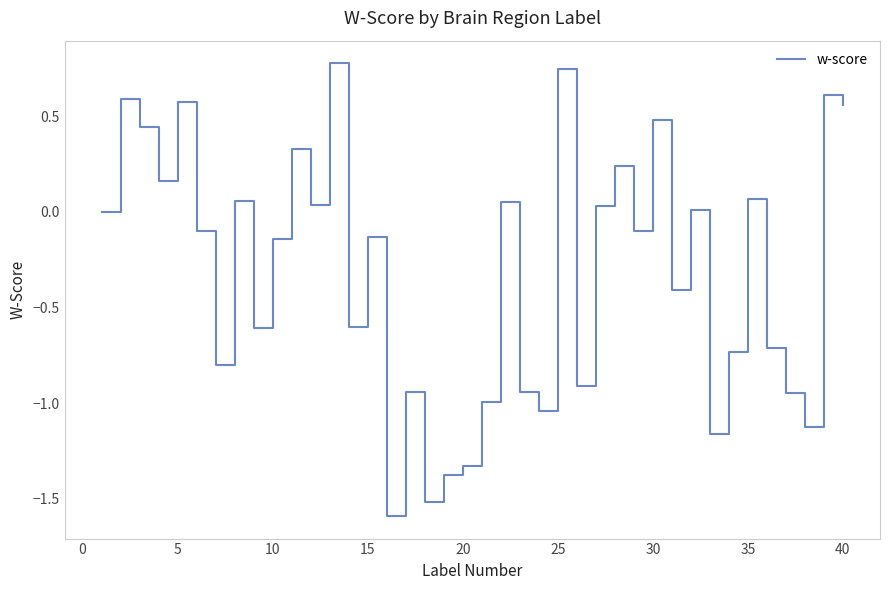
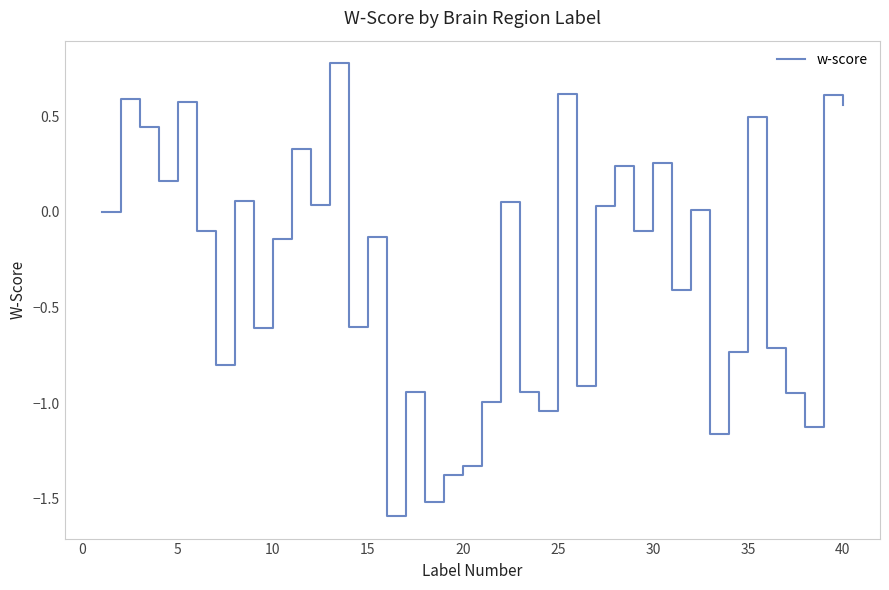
25: 0.75 -> 0.62
30: 0.48 -> 0.25
35: 0.07 -> 0.49
